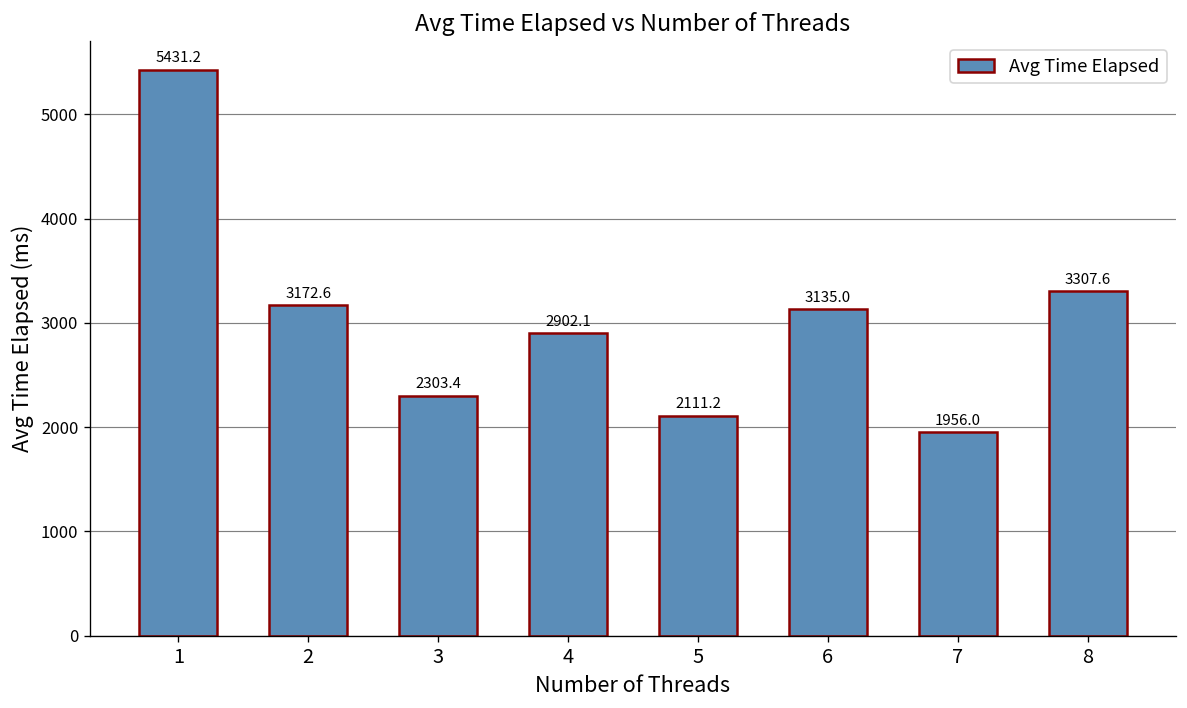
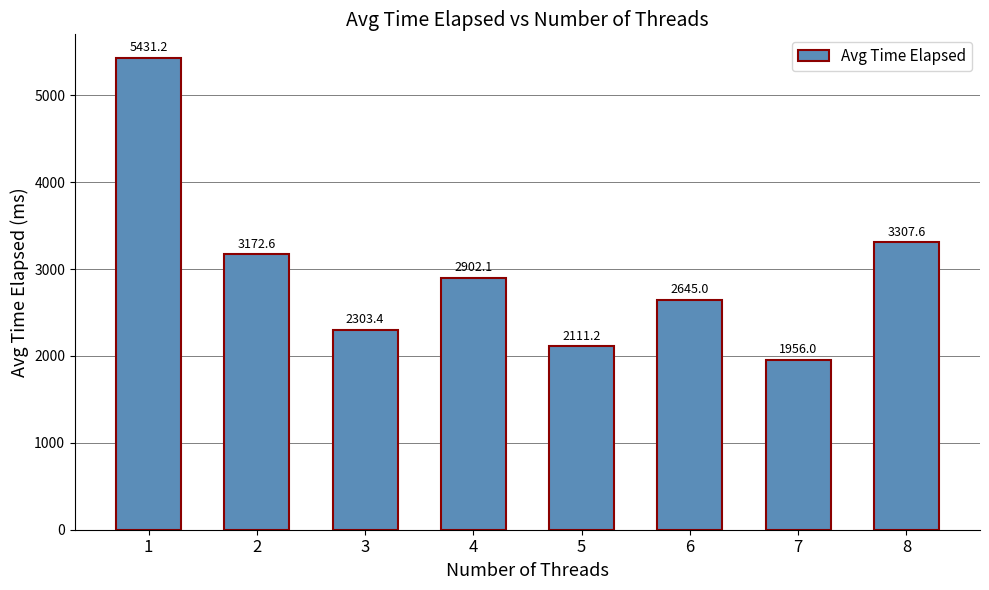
6: 3135.0 -> 2645.0
